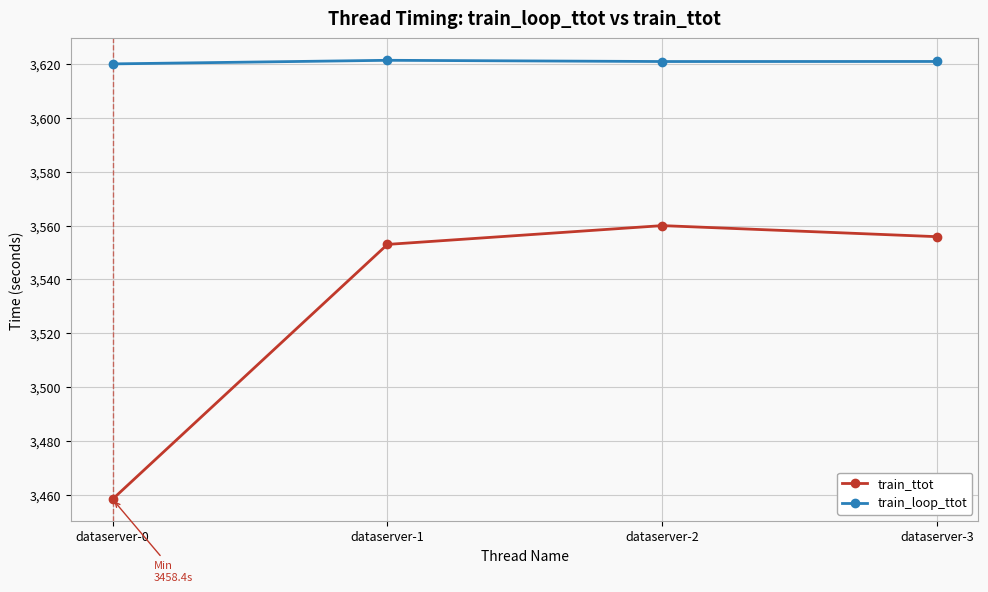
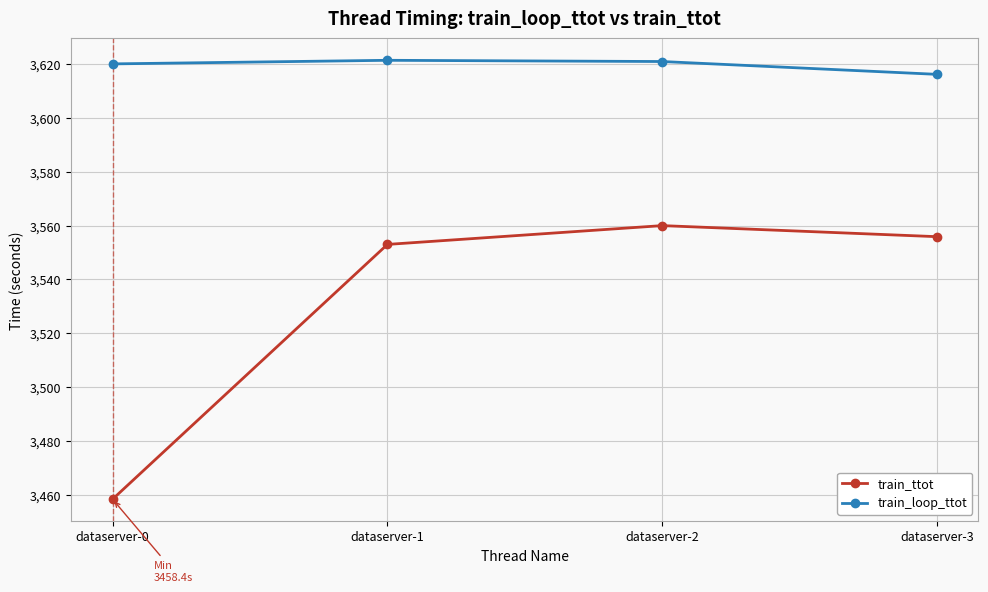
train_loop_ttot, dataserver-3: 3,621 -> 3,616
